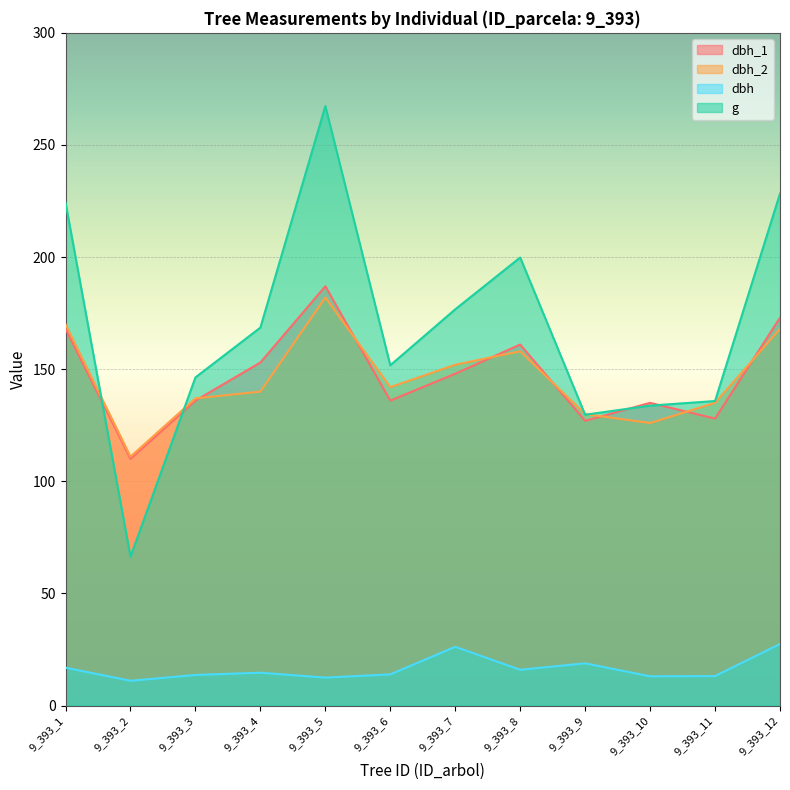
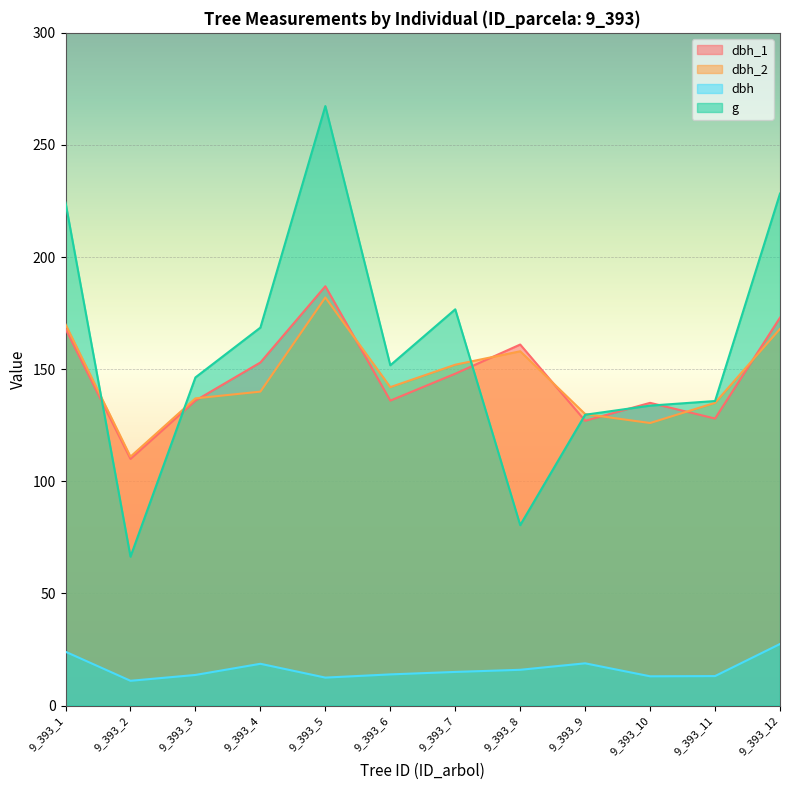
dbh, 9_393_1: 17 -> 24
dbh, 9_393_4: 15 -> 19
dbh, 9_393_7: 26 -> 15
g, 9_393_8: 200 -> 80
